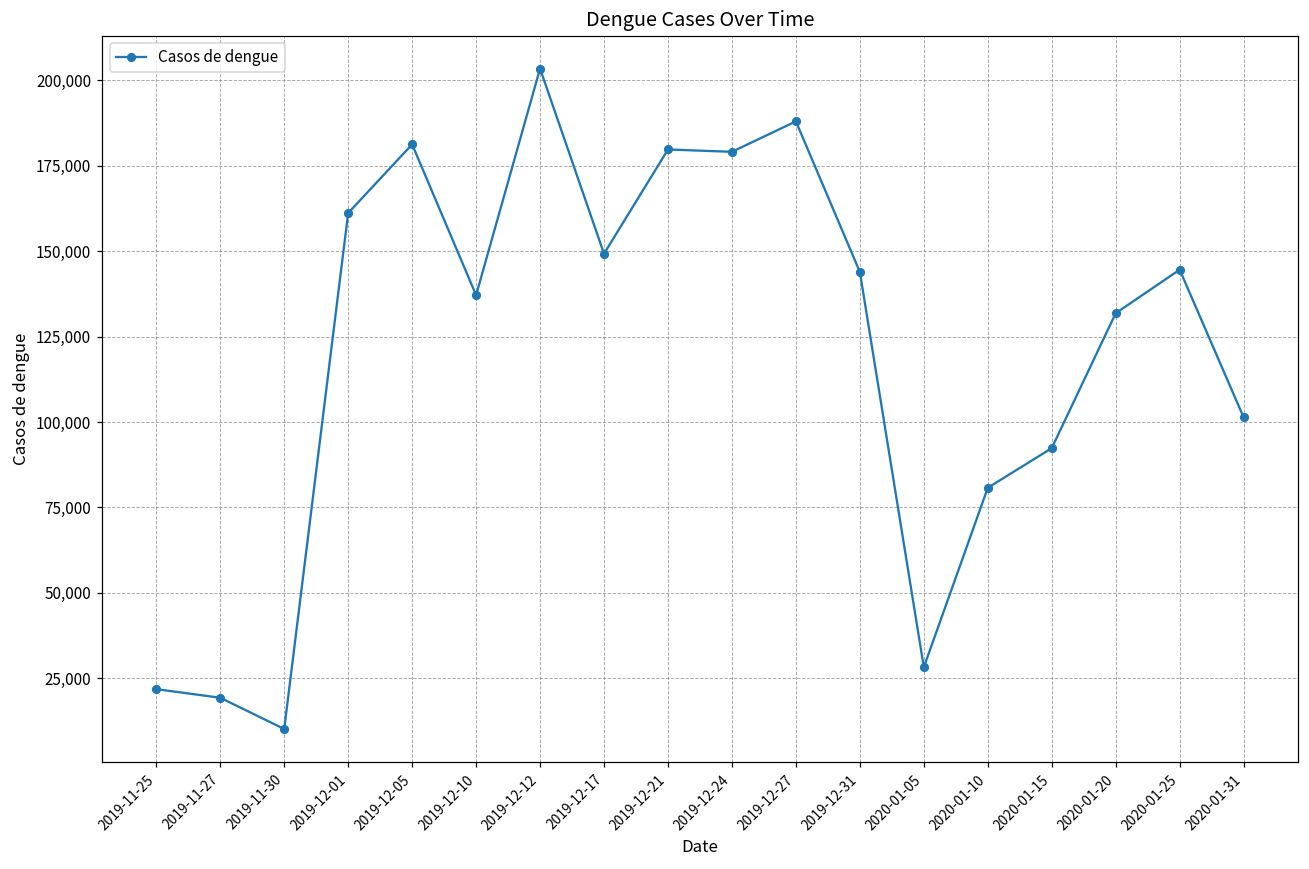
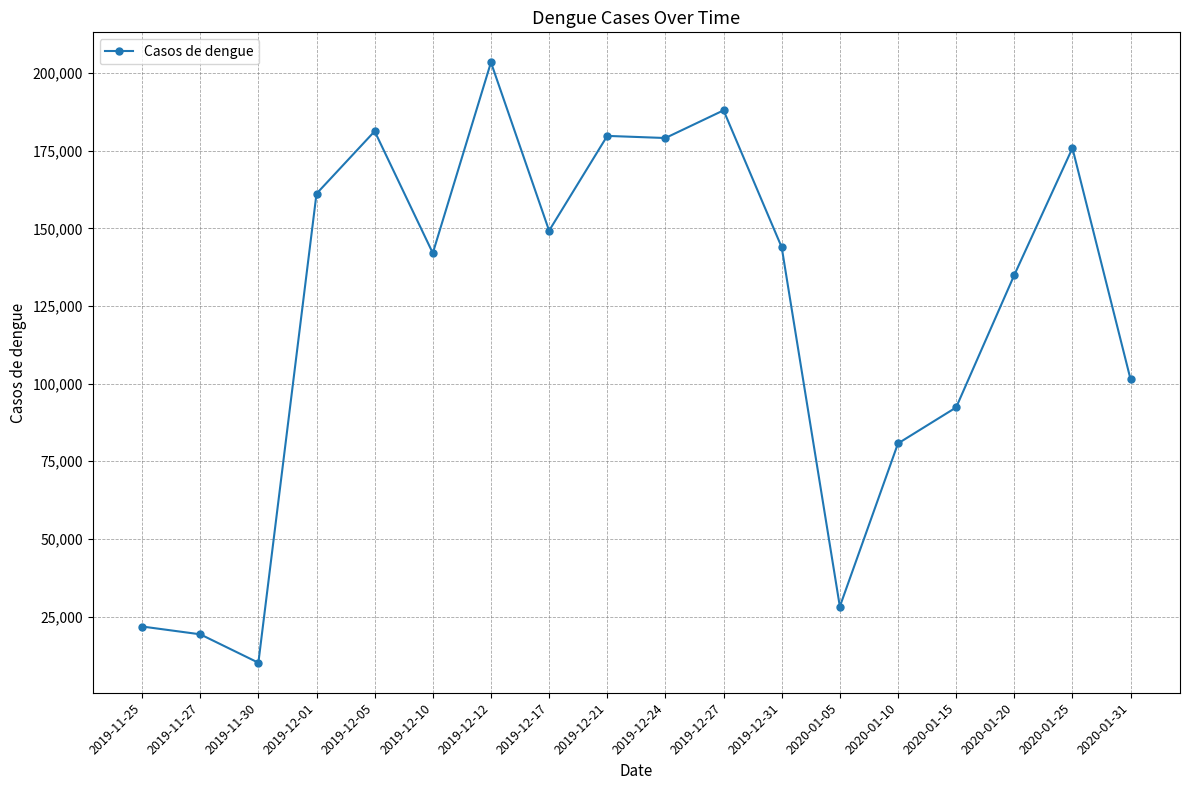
2019-12-10: 137,000 -> 142,000
2020-01-20: 132,000 -> 135,000
2020-01-25: 145,000 -> 176,000
